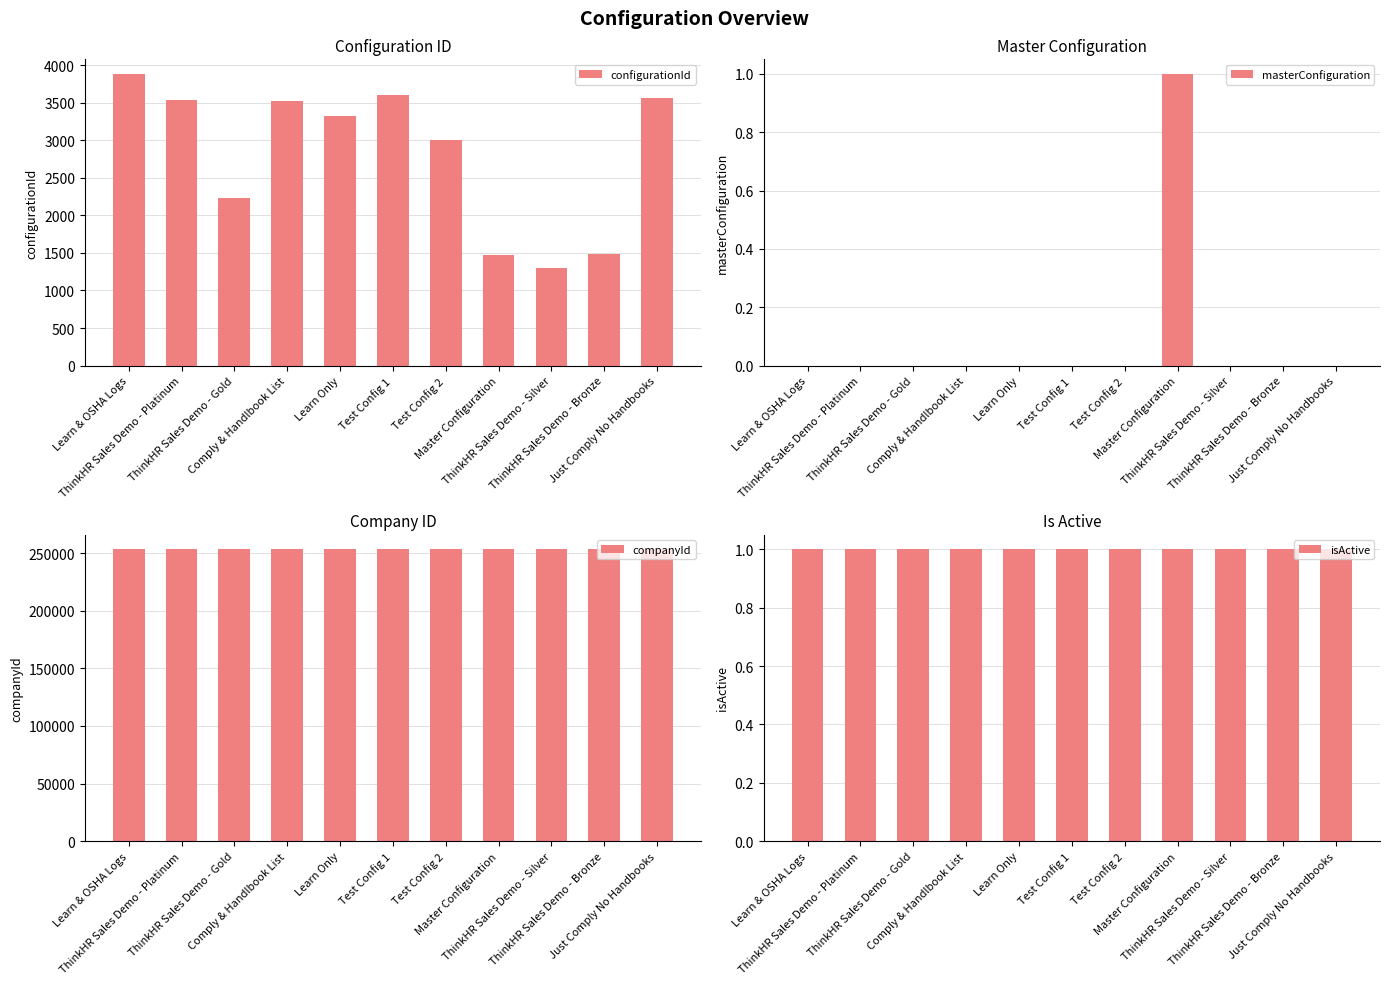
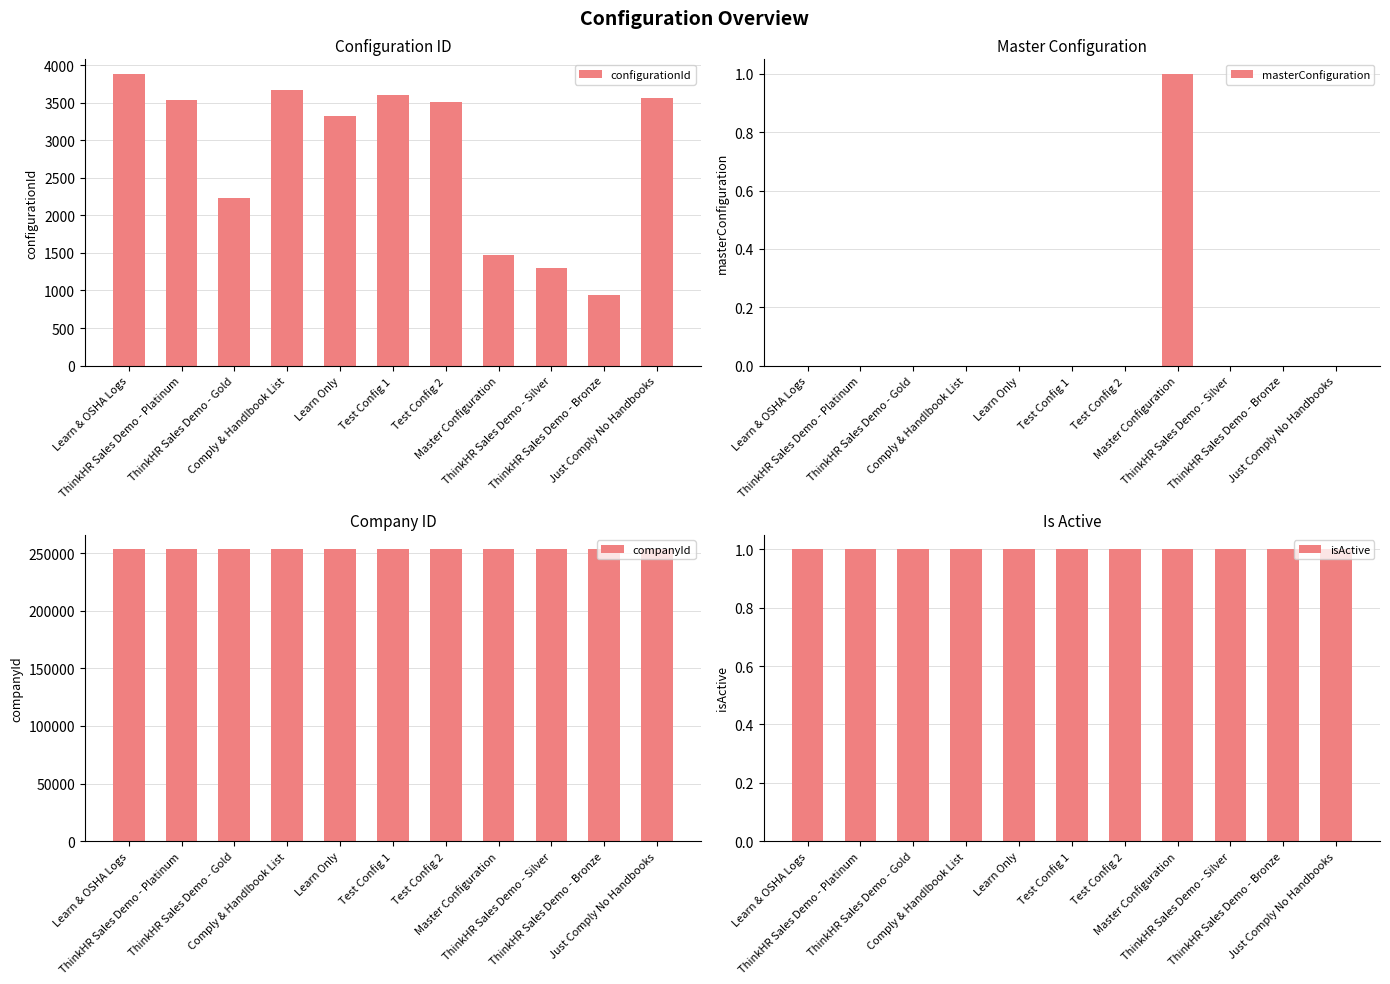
Configuration ID, Comply & Handlbook List: 3500 -> 3700
Configuration ID, Test Config 2: 3000 -> 3500
Configuration ID, ThinkHR Sales Demo - Bronze: 1500 -> 900
